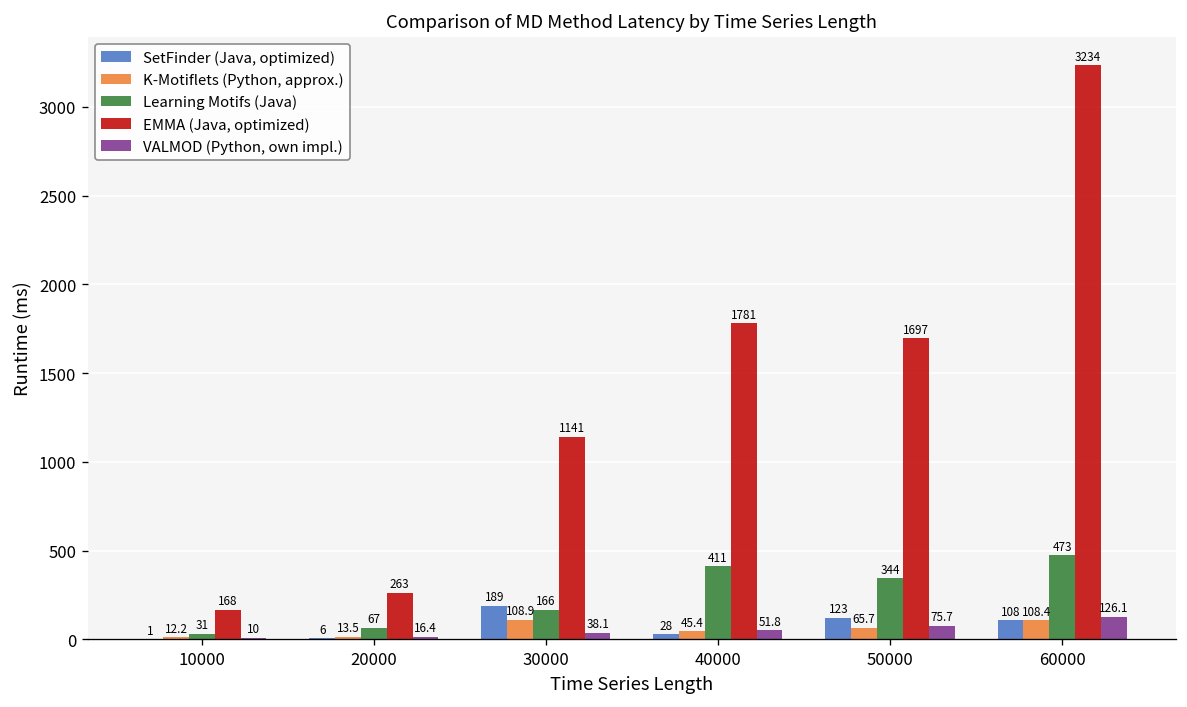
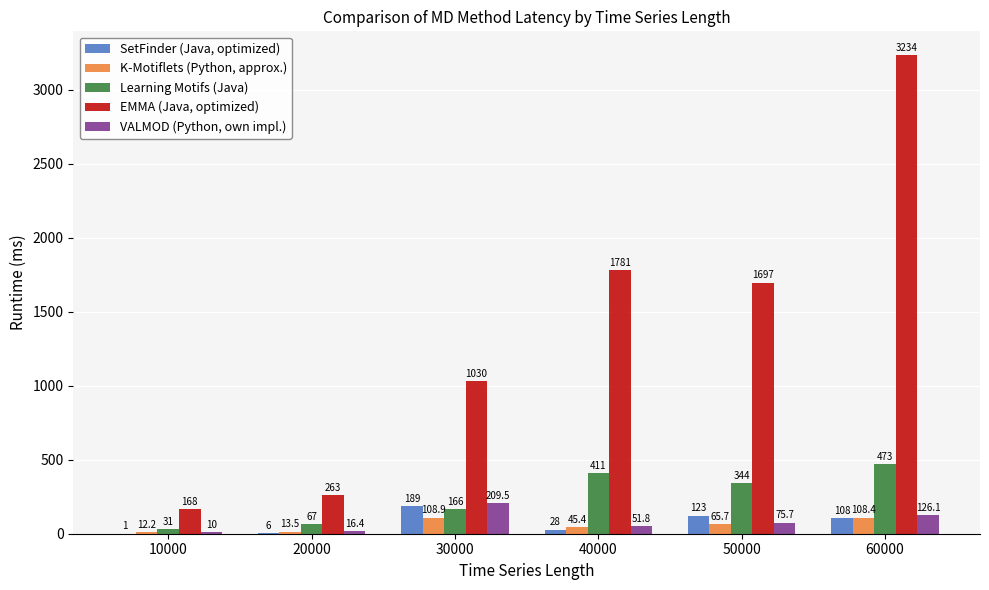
EMMA (Java, optimized), 30000: 1141 -> 1030
VALMOD (Python, own impl.), 30000: 38.1 -> 209.5
